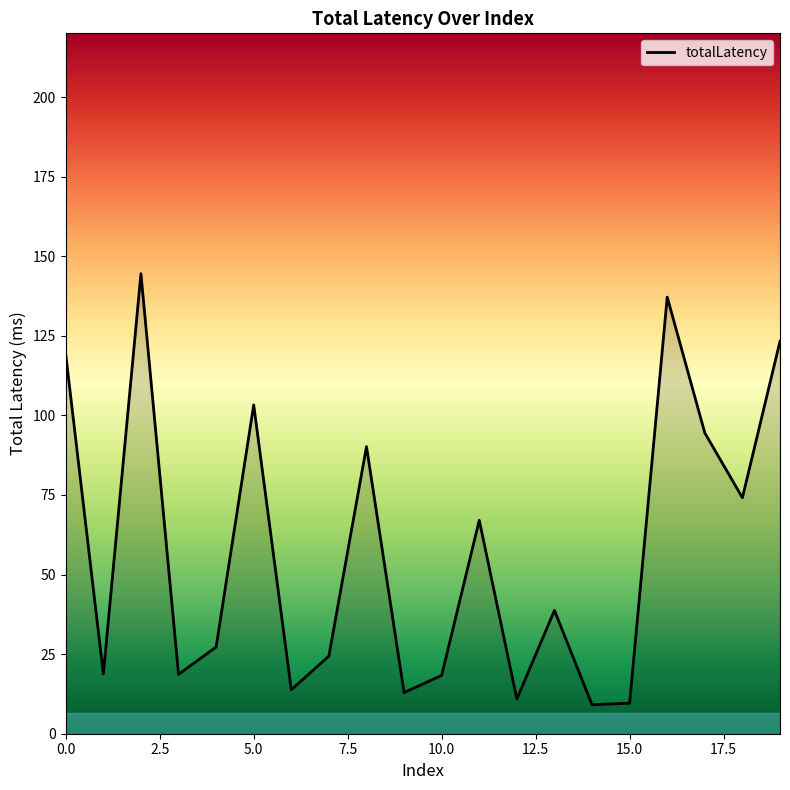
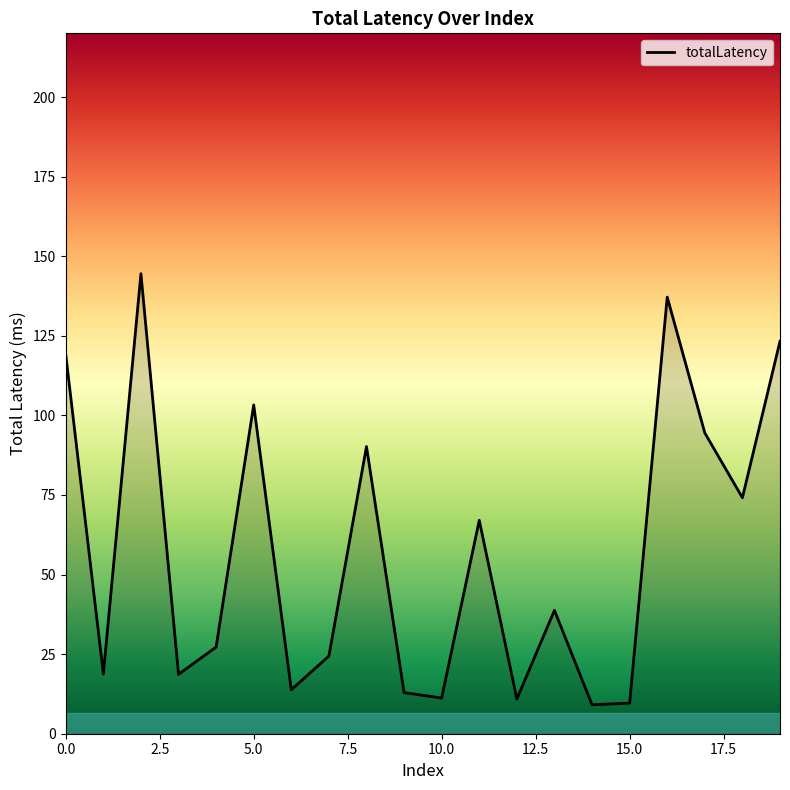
10.0: 18 -> 11
